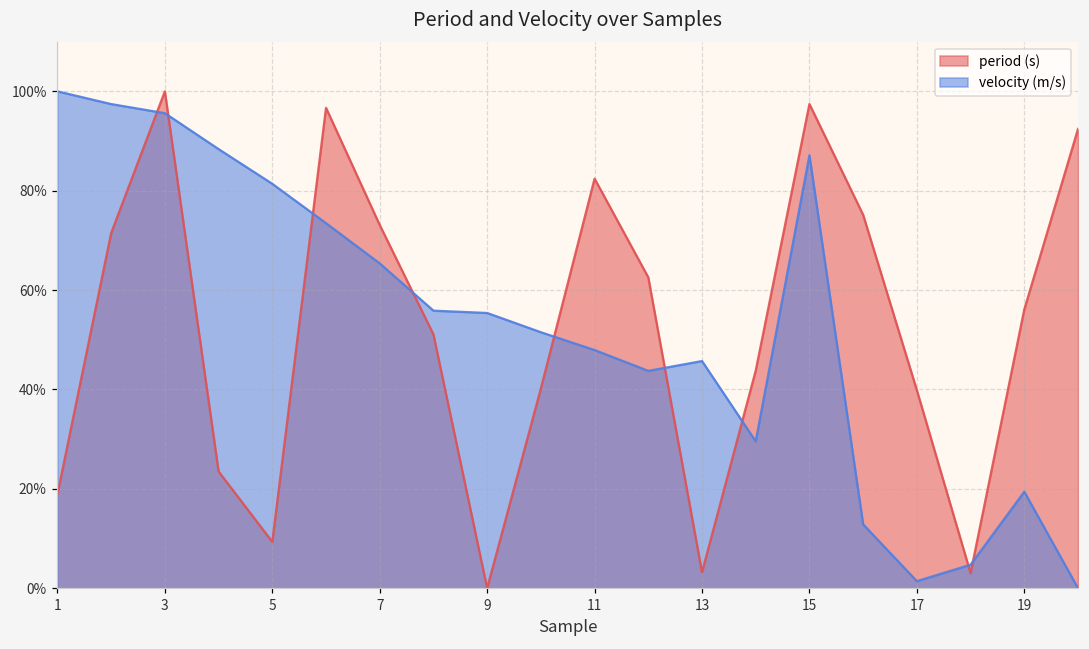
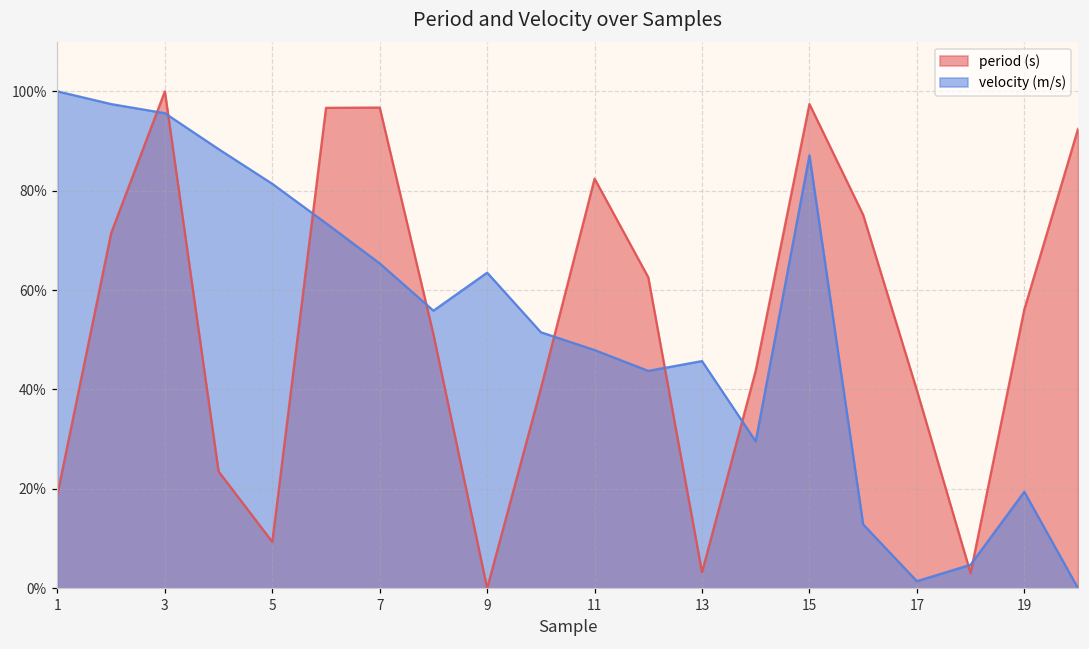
period (s), 7: 73% -> 97%
velocity (m/s), 9: 55% -> 64%
